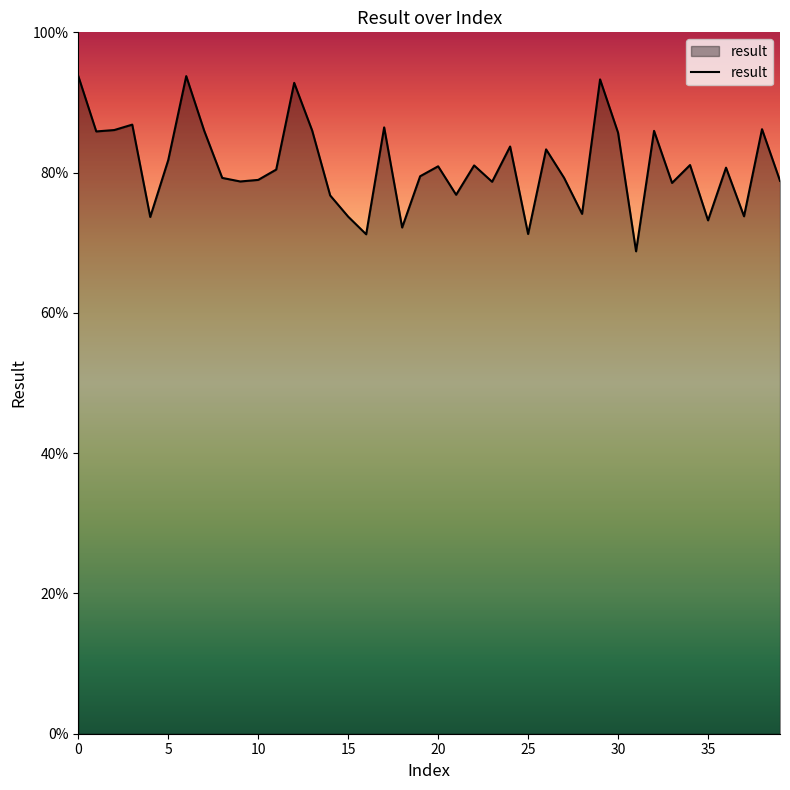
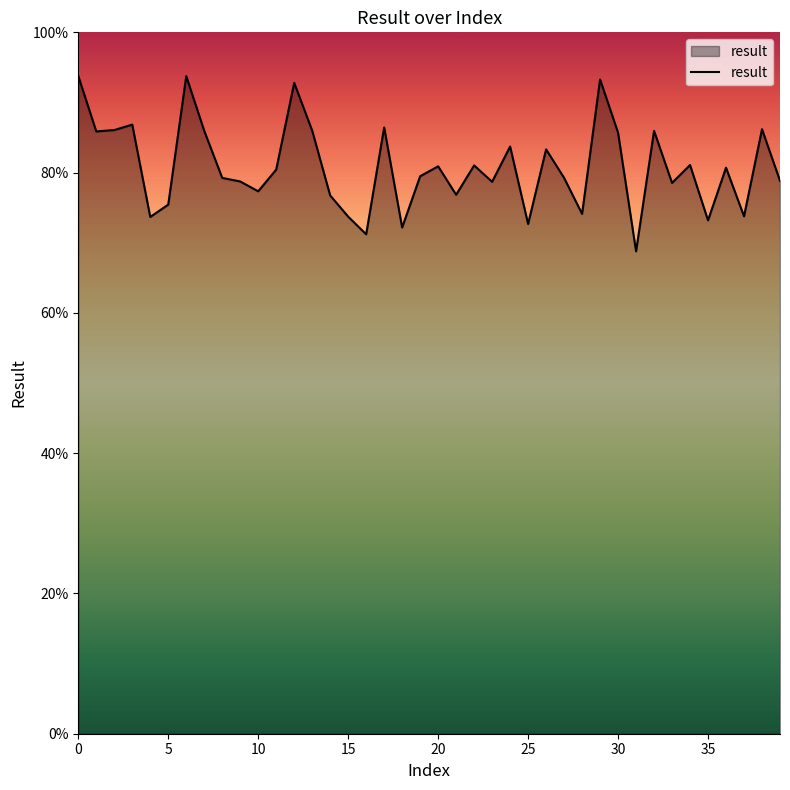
5: 82% -> 75%
10: 79% -> 77%
25: 71% -> 73%
